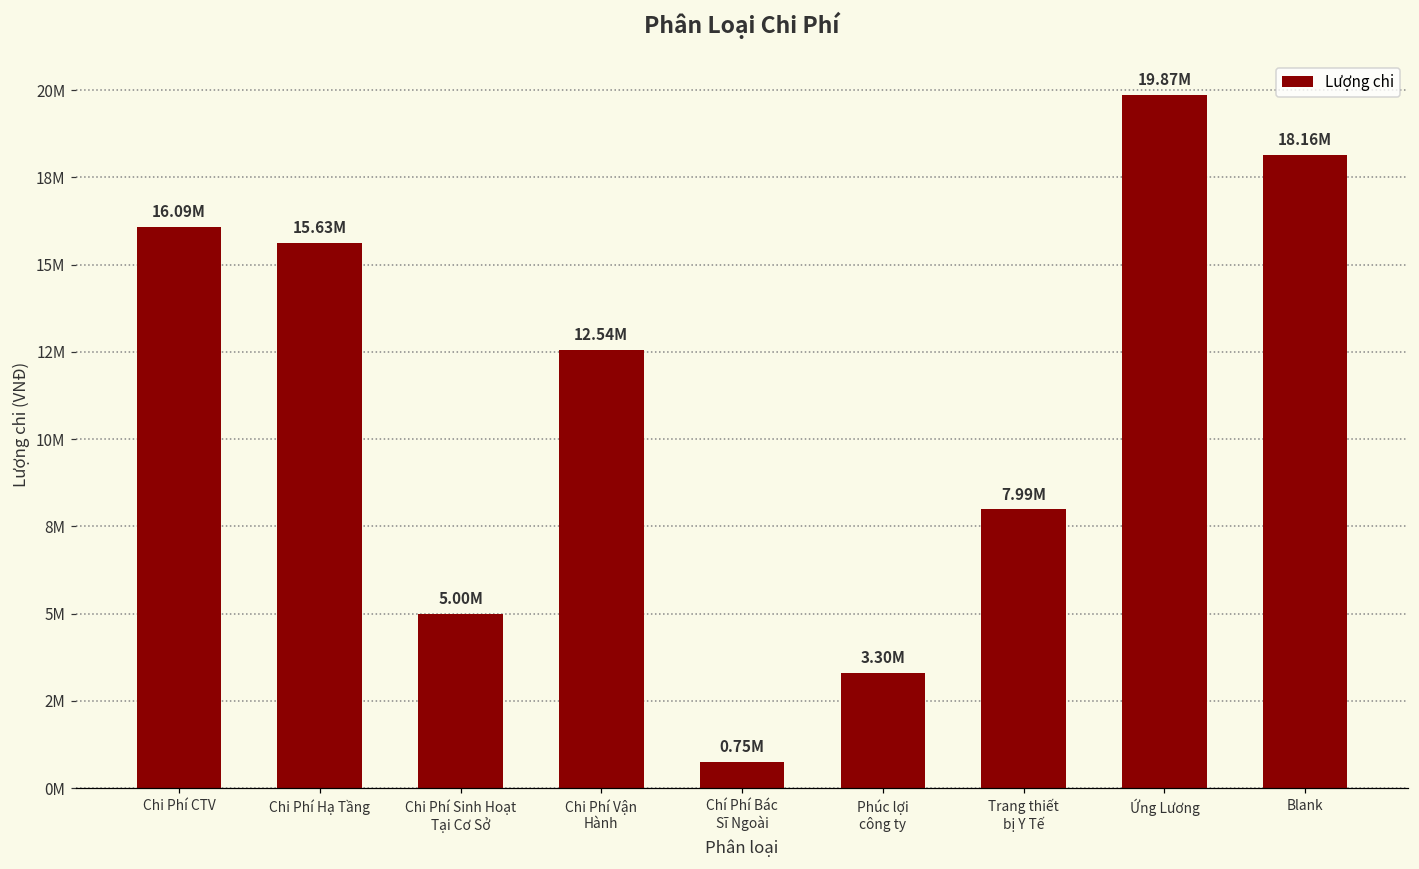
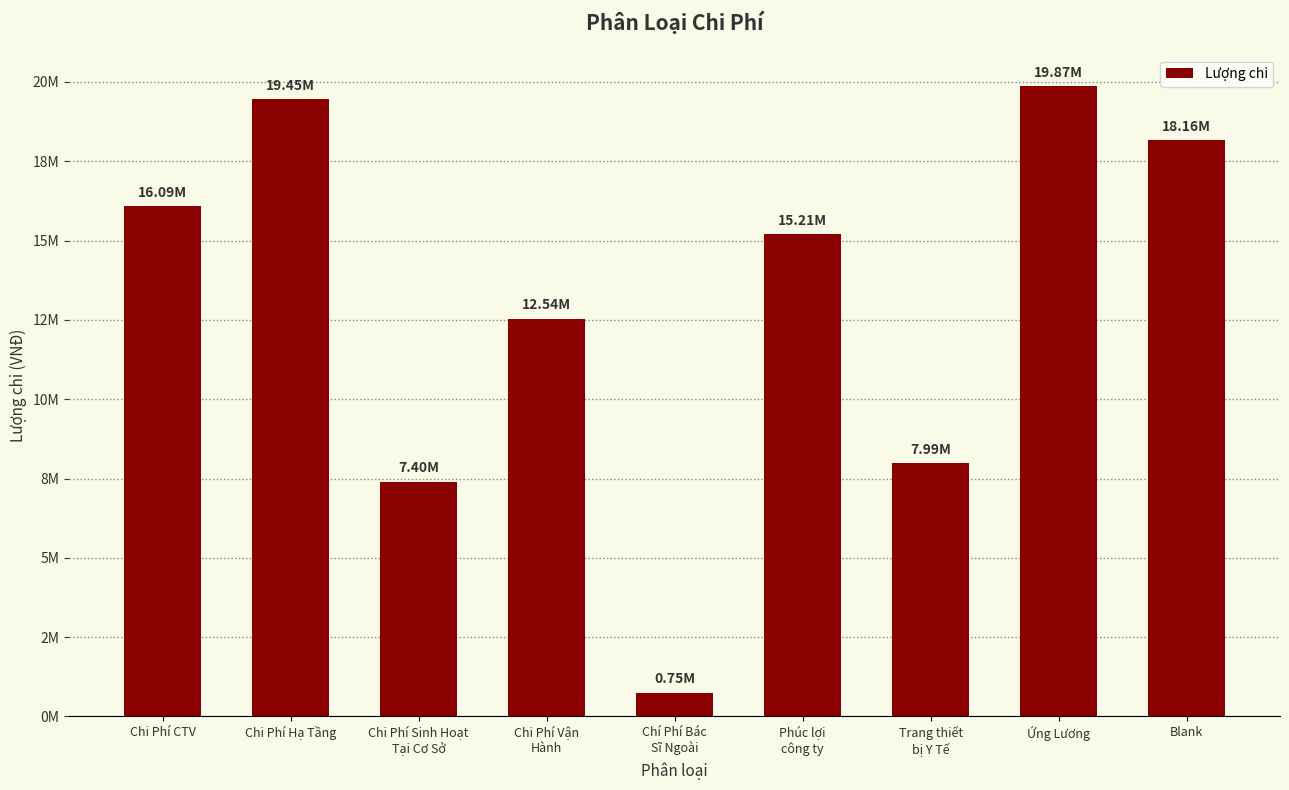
Chi Phí Hạ Tầng: 15.63M -> 19.45M
Chi Phí Sinh Hoạt Tại Cơ Sở: 5.00M -> 7.40M
Phúc lợi công ty: 3.30M -> 15.21M
